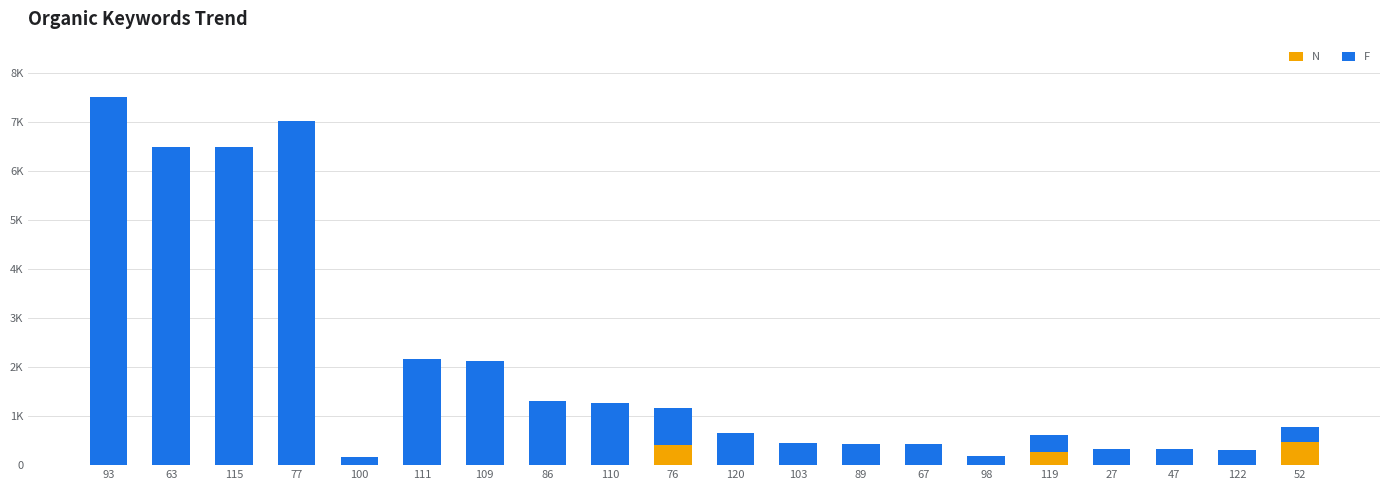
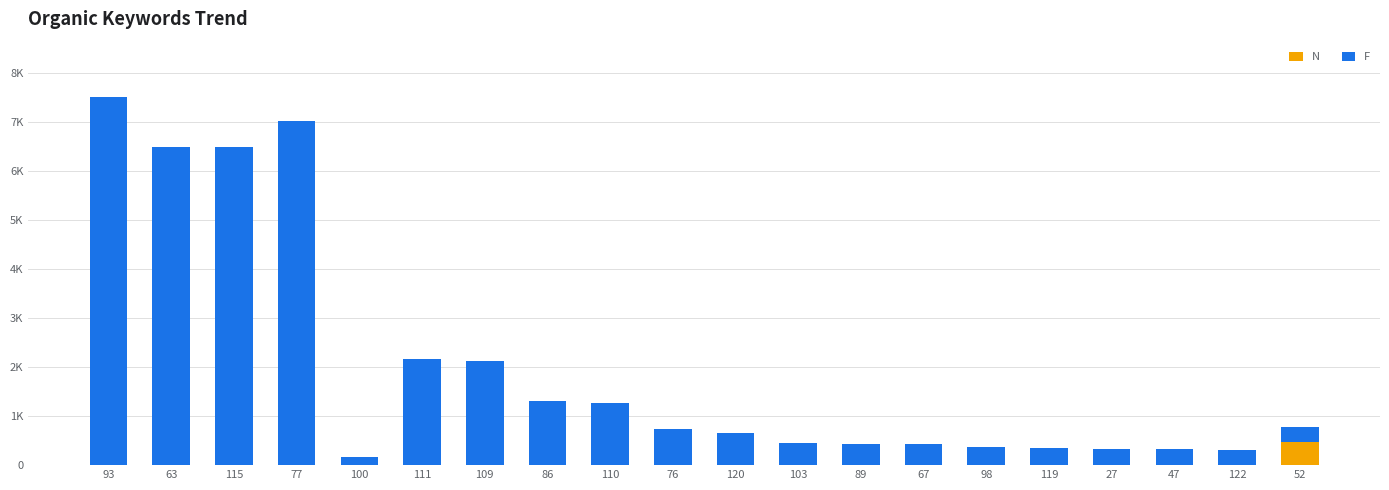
N, 76: 400 -> 0
F, 98: 200 -> 400
N, 119: 300 -> 0
